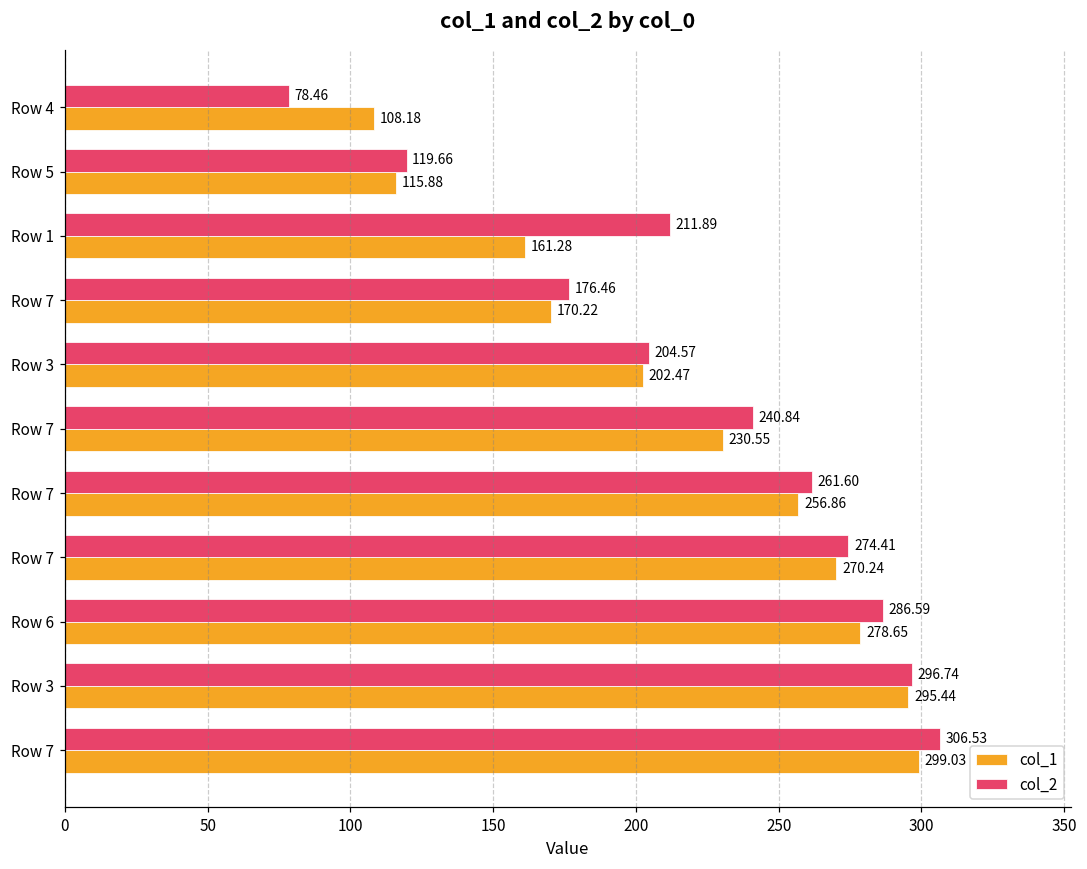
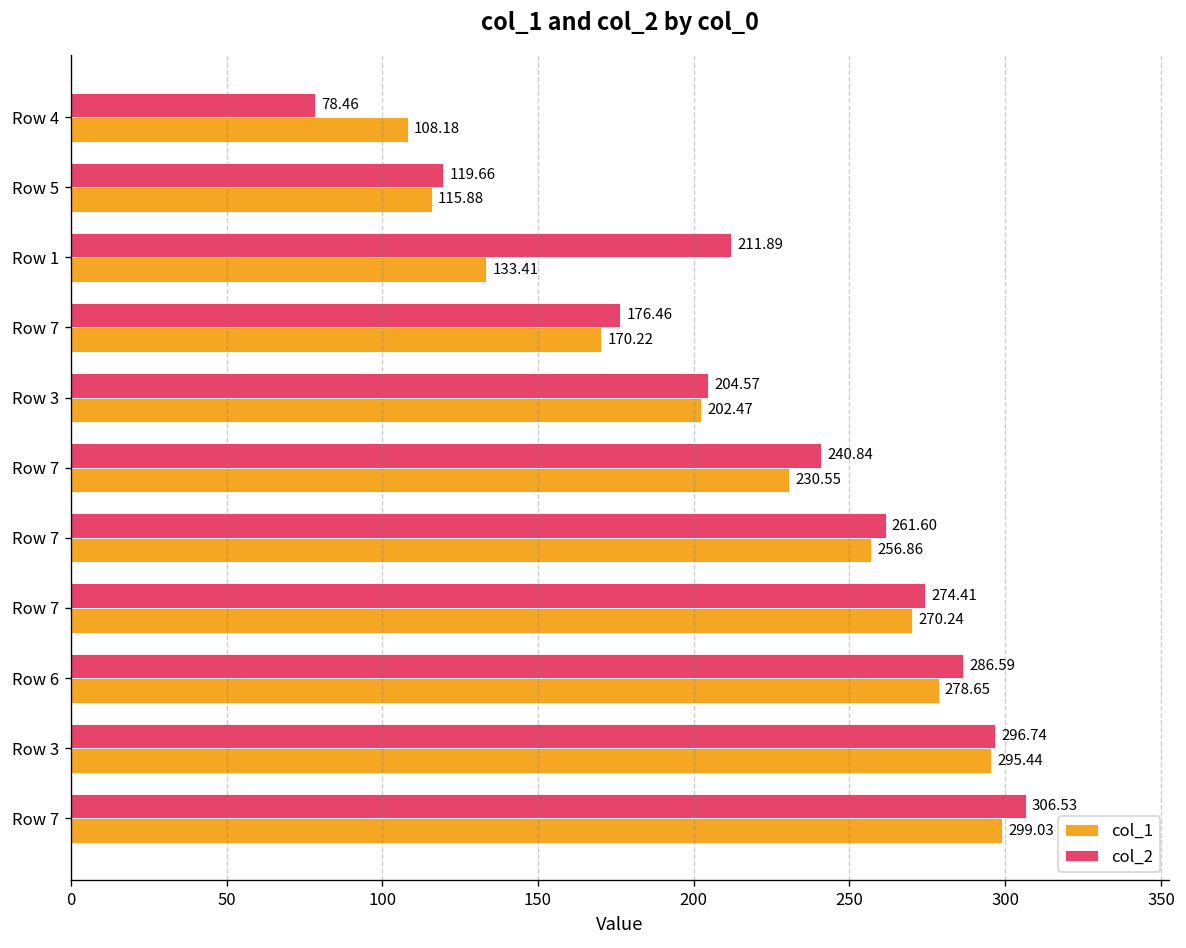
col_1, Row 1: 161.28 -> 133.41
